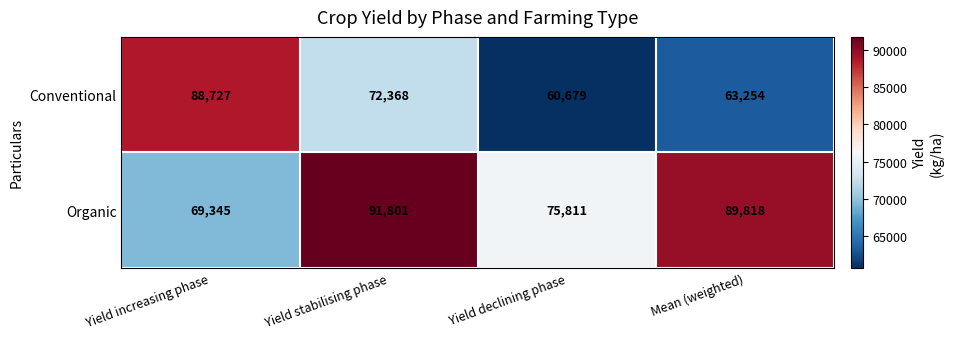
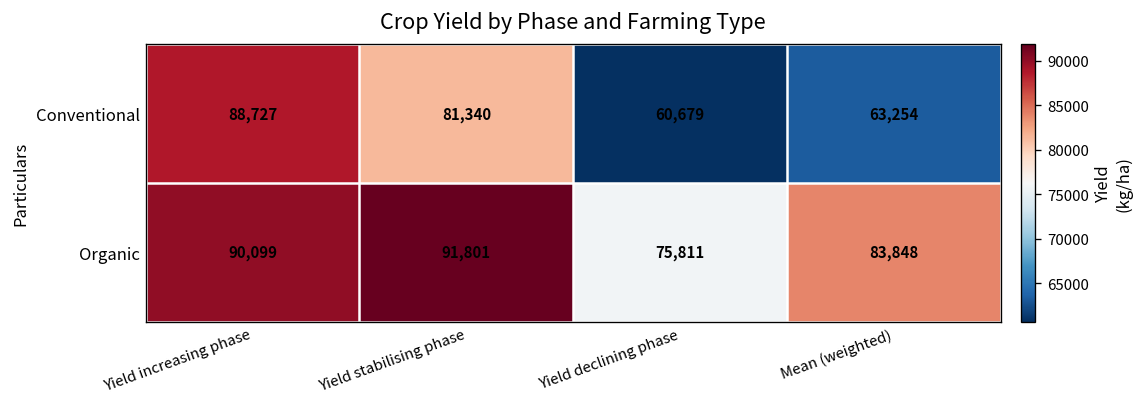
Conventional, Yield stabilising phase: 72,368 -> 81,340
Organic, Yield increasing phase: 69,345 -> 90,099
Organic, Mean (weighted): 89,818 -> 83,848
